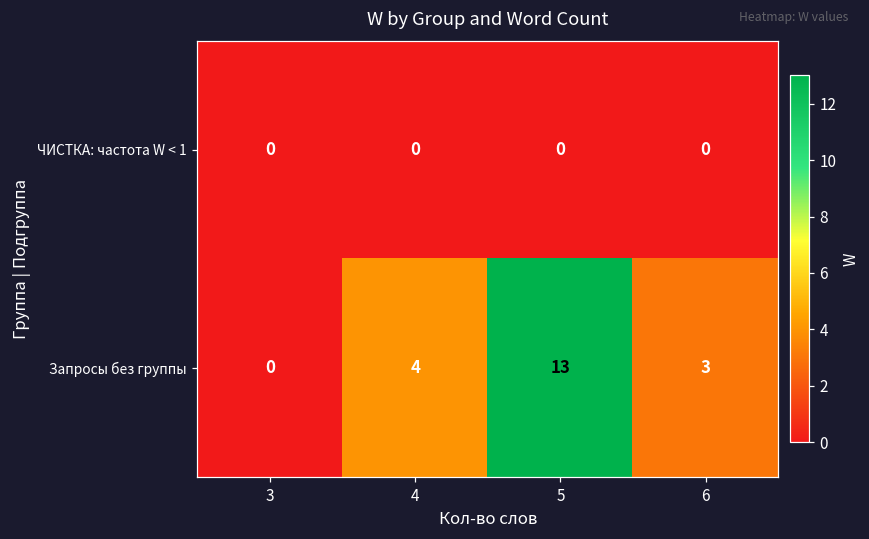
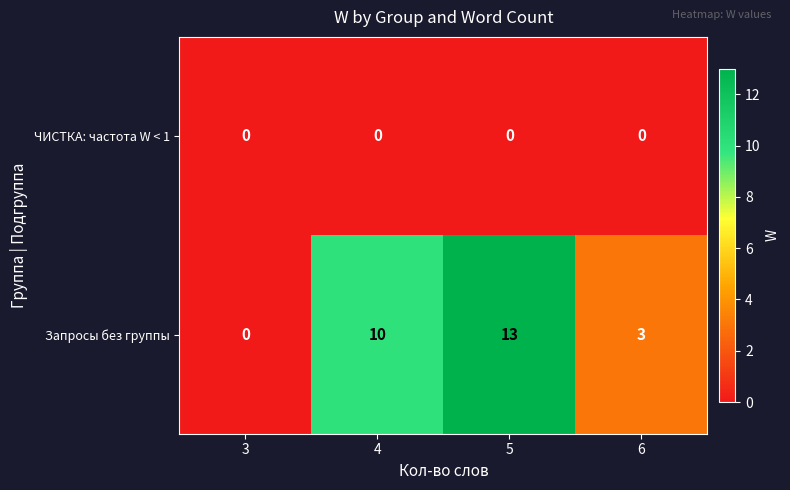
Запросы без группы, 4: 4 -> 10
